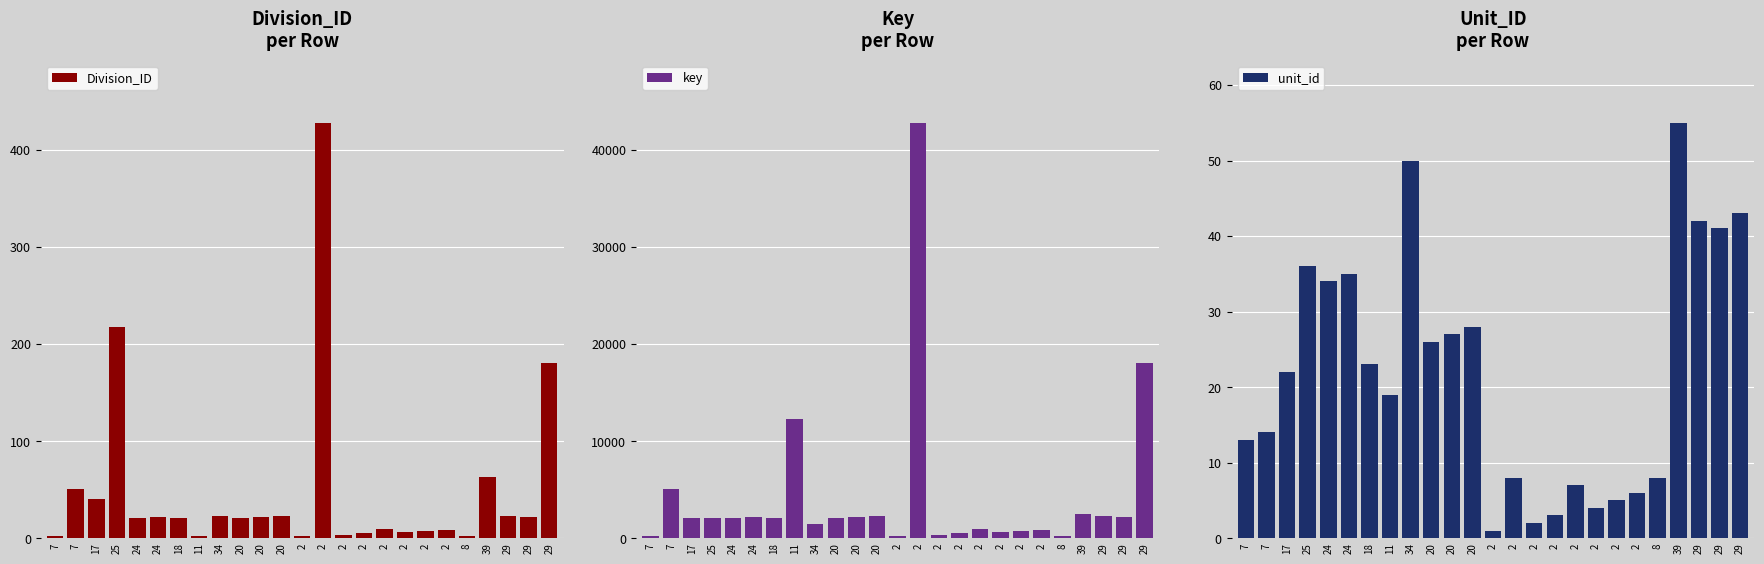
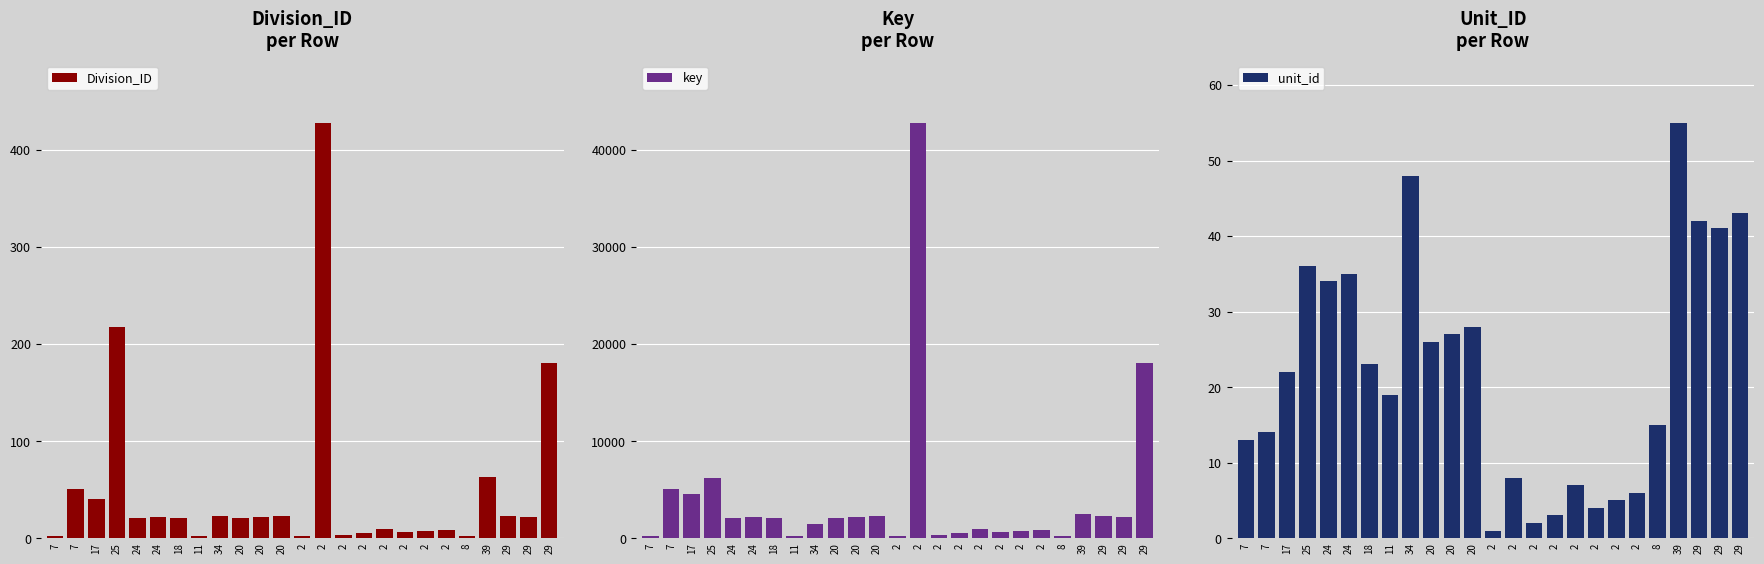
Key per Row, 17: 2000 -> 5000
Key per Row, 25: 2000 -> 6000
Key per Row, 11: 12000 -> 0
Unit_ID per Row, 34: 50 -> 48
Unit_ID per Row, 8: 8 -> 15
